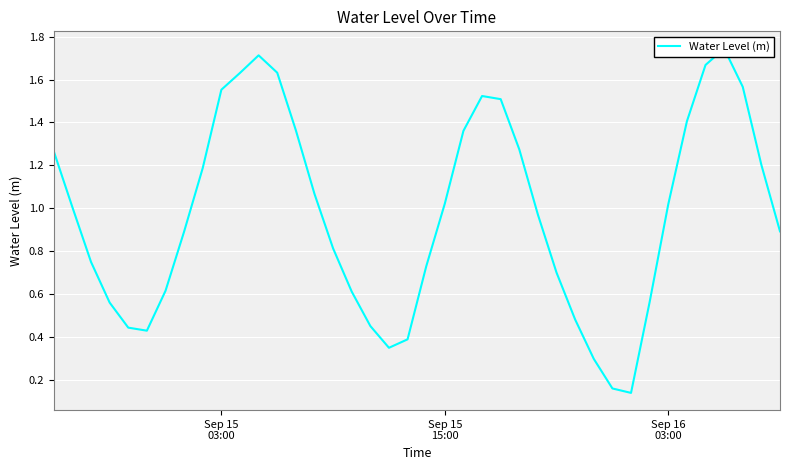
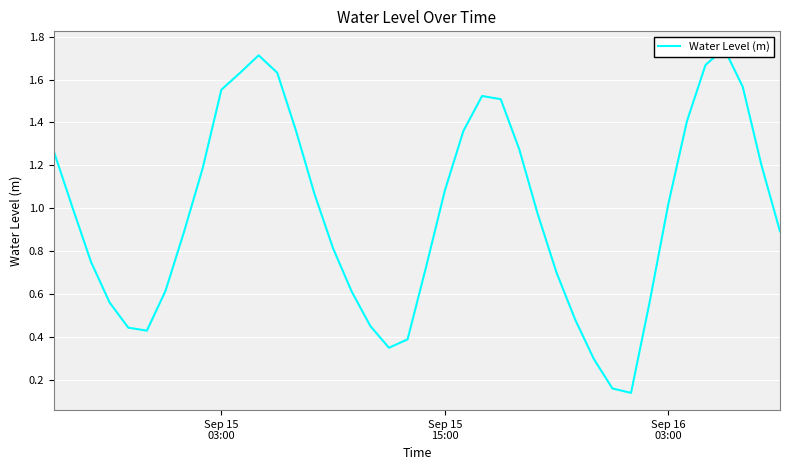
Sep 15 15:00: 1.02 -> 1.08
